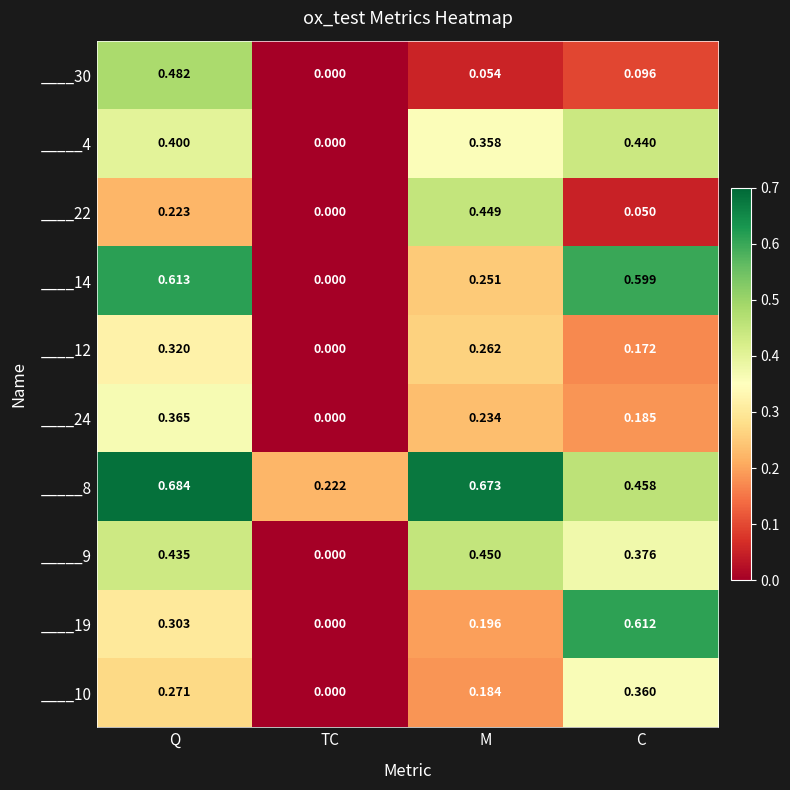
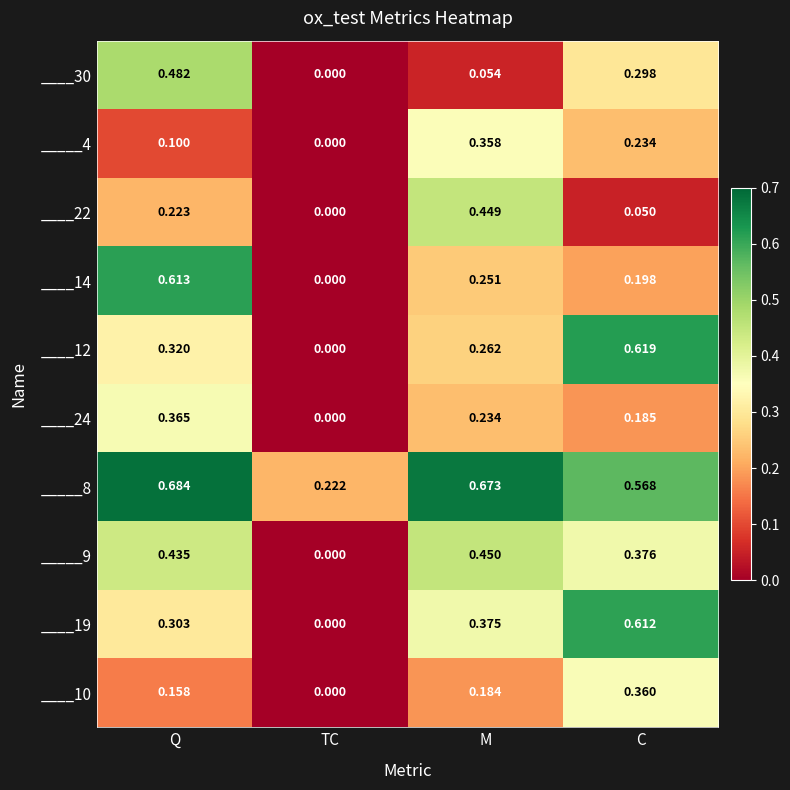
____30, C: 0.096 -> 0.298
_____4, Q: 0.400 -> 0.100
_____4, C: 0.440 -> 0.234
____14, C: 0.599 -> 0.198
____12, C: 0.172 -> 0.619
_____8, C: 0.458 -> 0.568
____19, M: 0.196 -> 0.375
____10, Q: 0.271 -> 0.158
